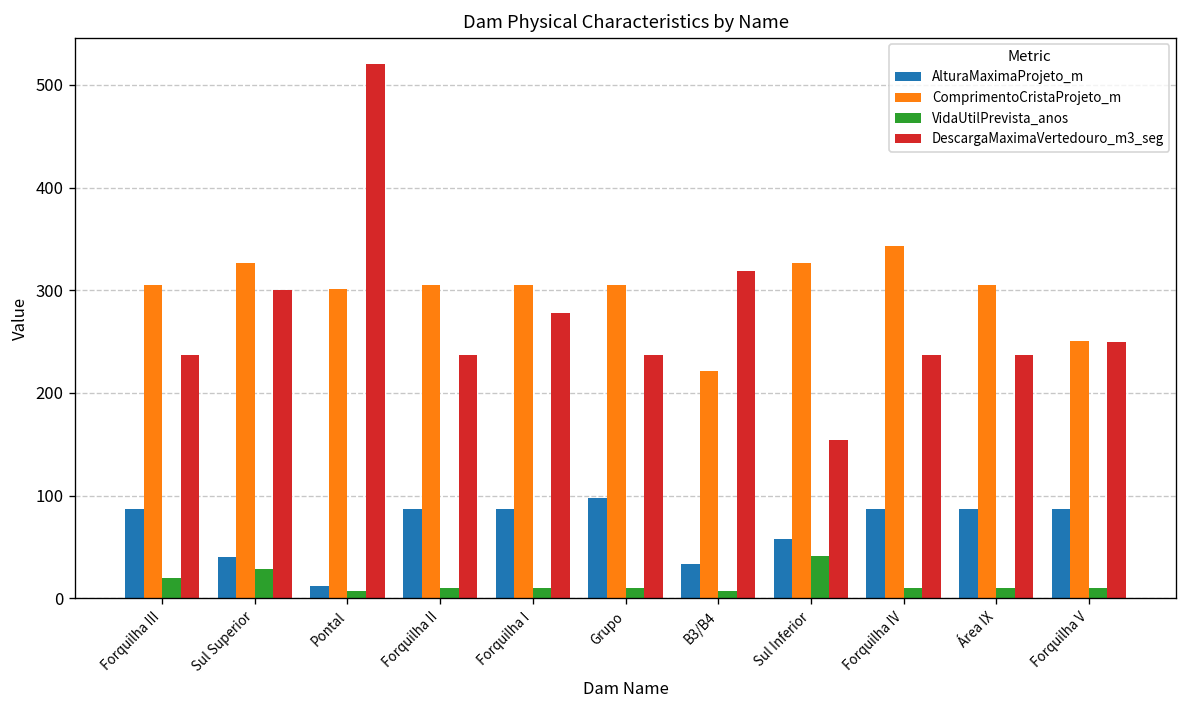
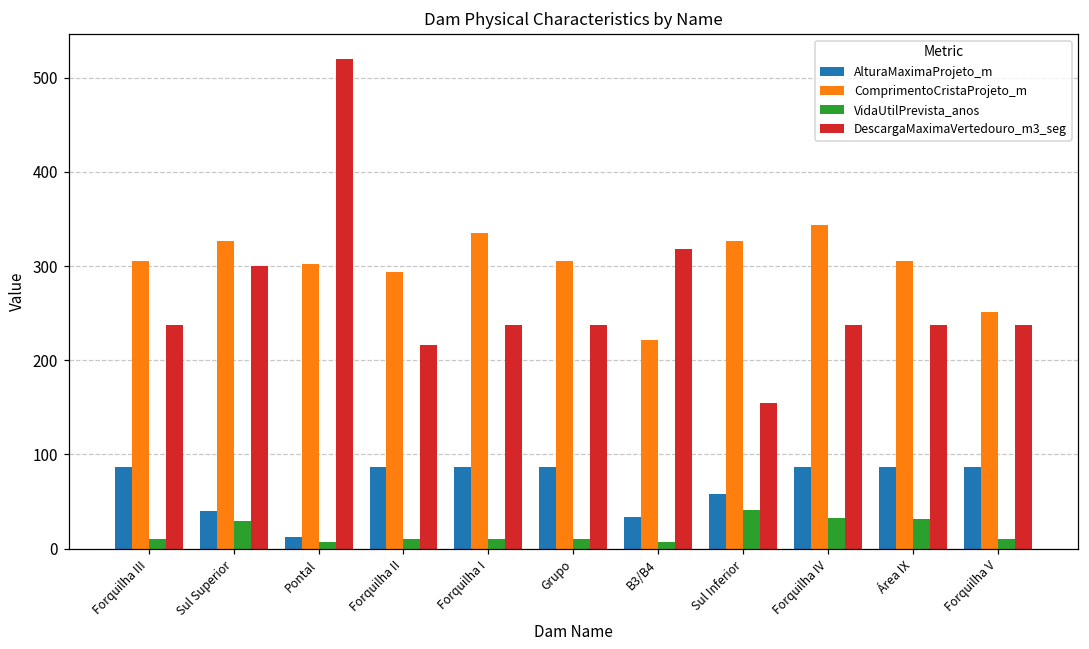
VidaUtilPrevista_anos, Forquilha III: 20 -> 10
ComprimentoCristaProjeto_m, Forquilha II: 310 -> 290
DescargaMaximaVertedouro_m3_seg, Forquilha II: 240 -> 220
ComprimentoCristaProjeto_m, Forquilha I: 310 -> 340
DescargaMaximaVertedouro_m3_seg, Forquilha I: 280 -> 240
AlturaMaximaProjeto_m, Grupo: 100 -> 90
VidaUtilPrevista_anos, Forquilha IV: 10 -> 30
VidaUtilPrevista_anos, Área IX: 10 -> 30
DescargaMaximaVertedouro_m3_seg, Forquilha V: 250 -> 240
